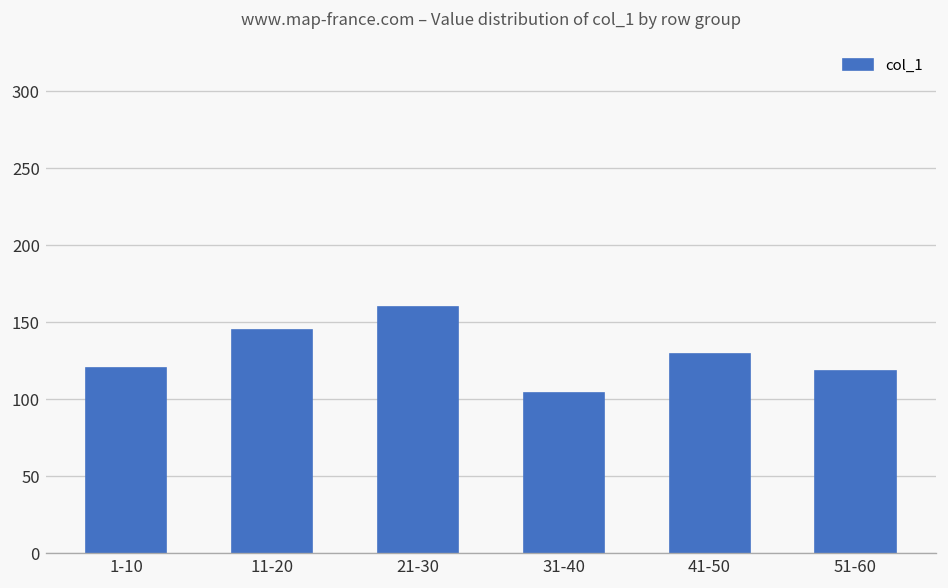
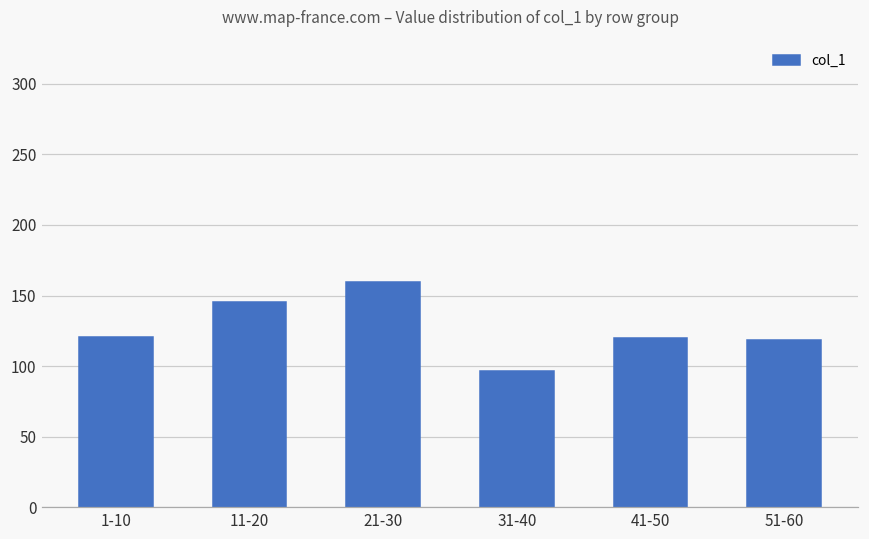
31-40: 104 -> 97
41-50: 129 -> 120
